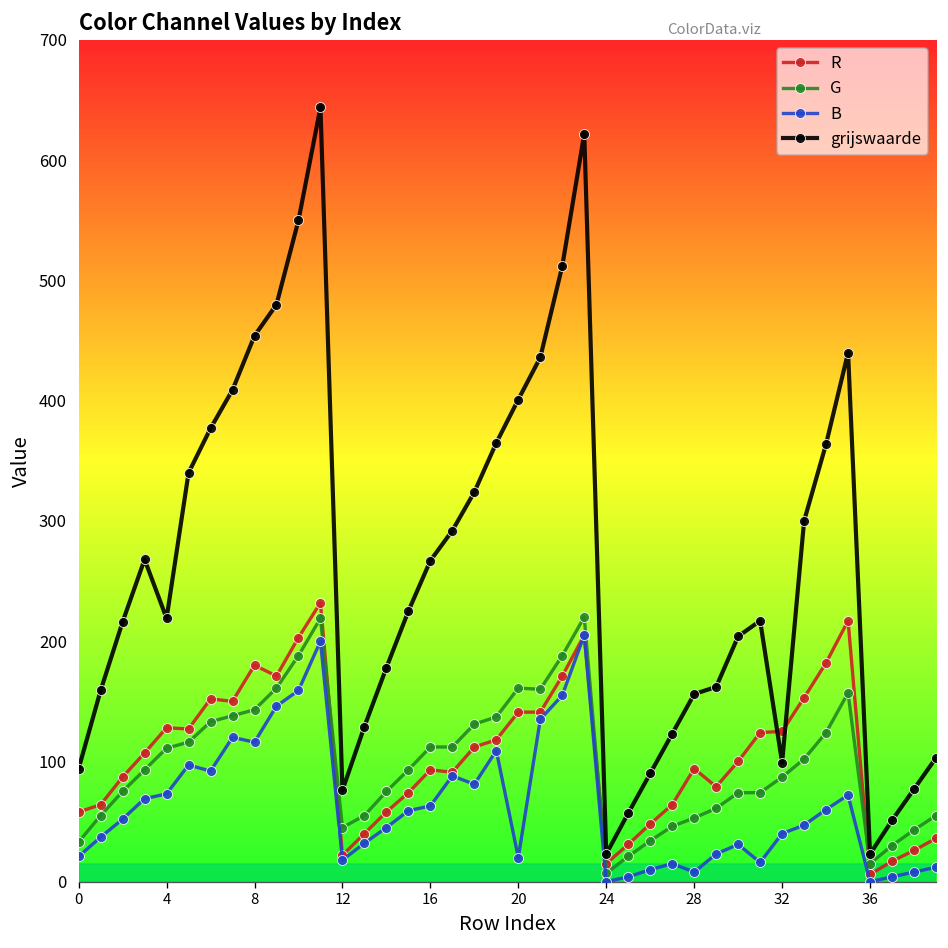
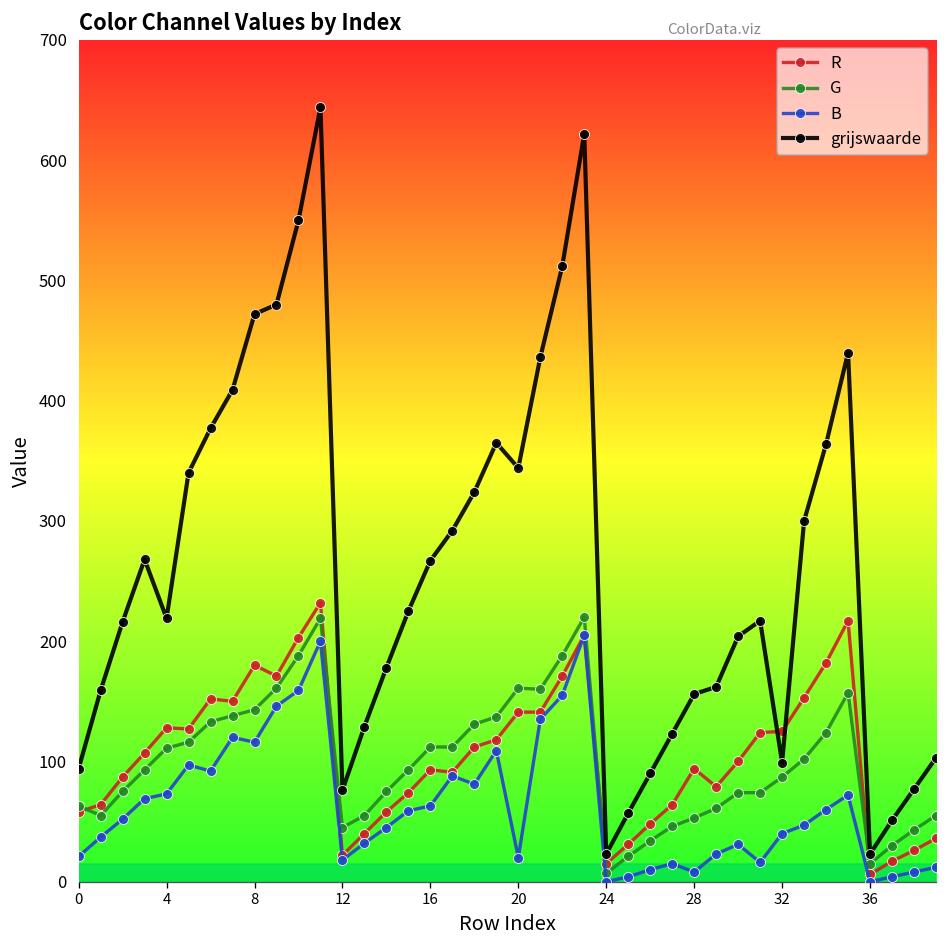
G, 0: 33 -> 63
grijswaarde, 8: 454 -> 472
grijswaarde, 20: 401 -> 344
